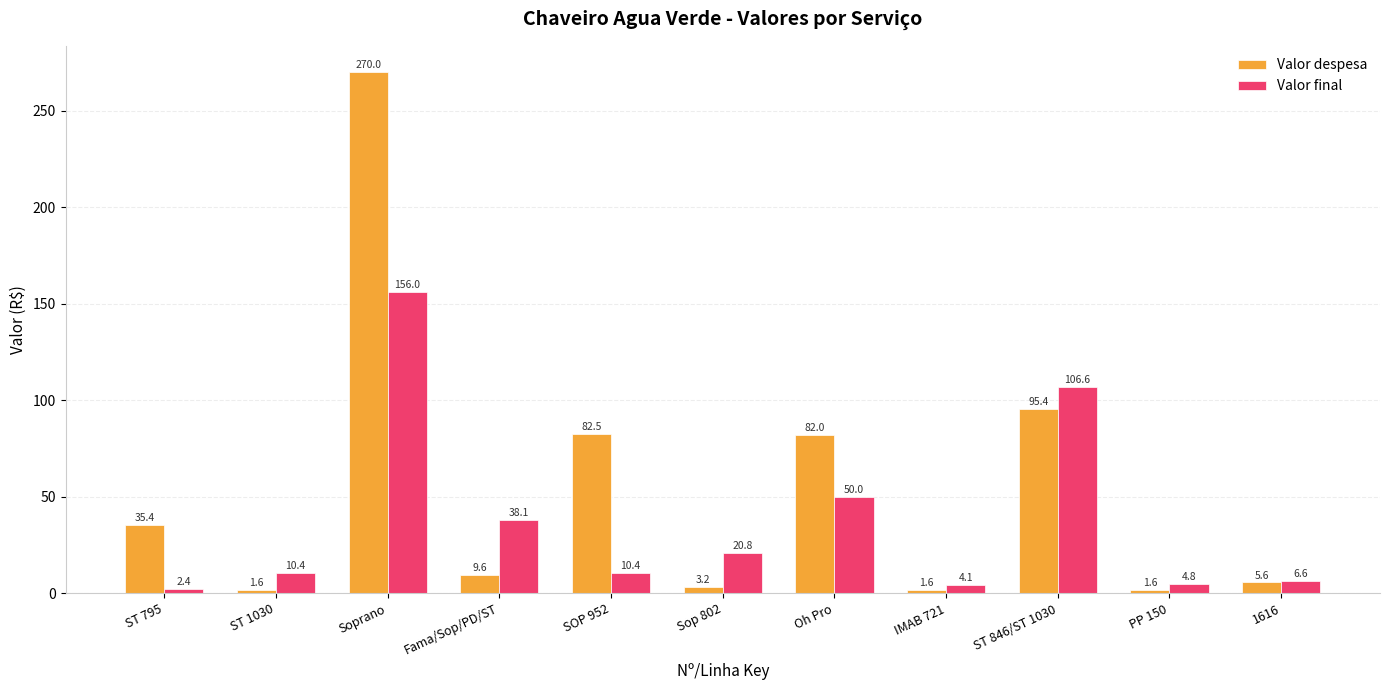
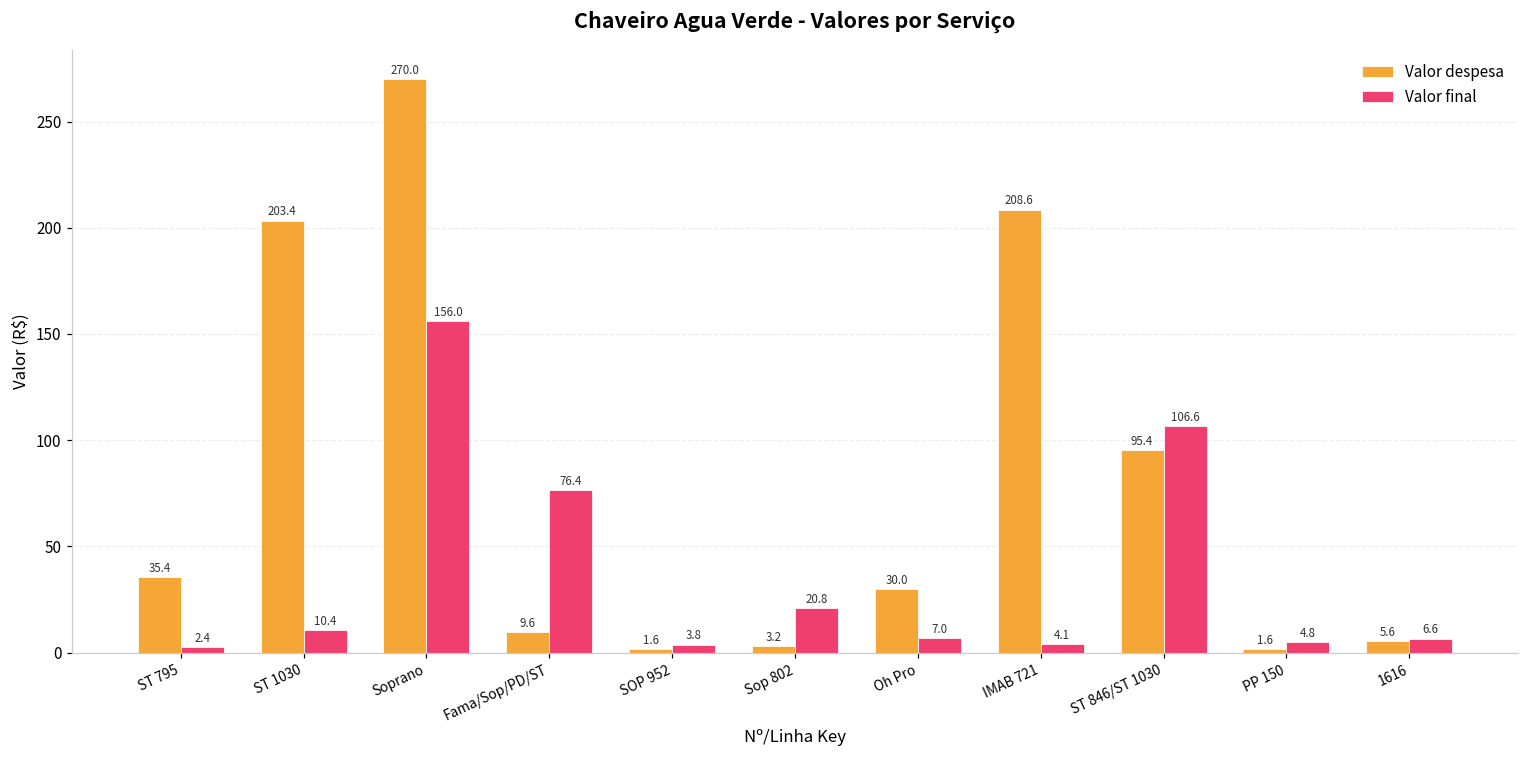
Valor despesa, ST 1030: 1.6 -> 203.4
Valor final, Fama/Sop/PD/ST: 38.1 -> 76.4
Valor despesa, SOP 952: 82.5 -> 1.6
Valor final, SOP 952: 10.4 -> 3.8
Valor despesa, Oh Pro: 82.0 -> 30.0
Valor final, Oh Pro: 50.0 -> 7.0
Valor despesa, IMAB 721: 1.6 -> 208.6
